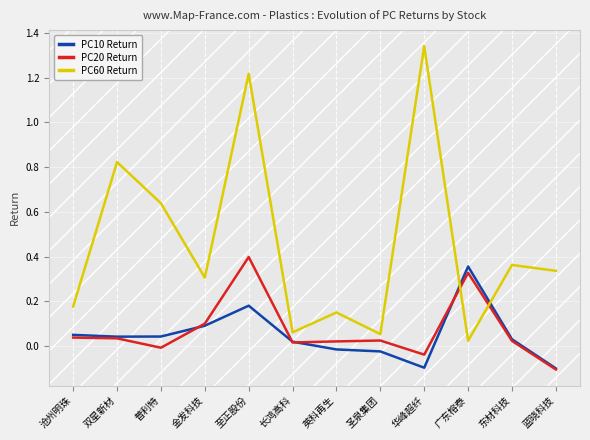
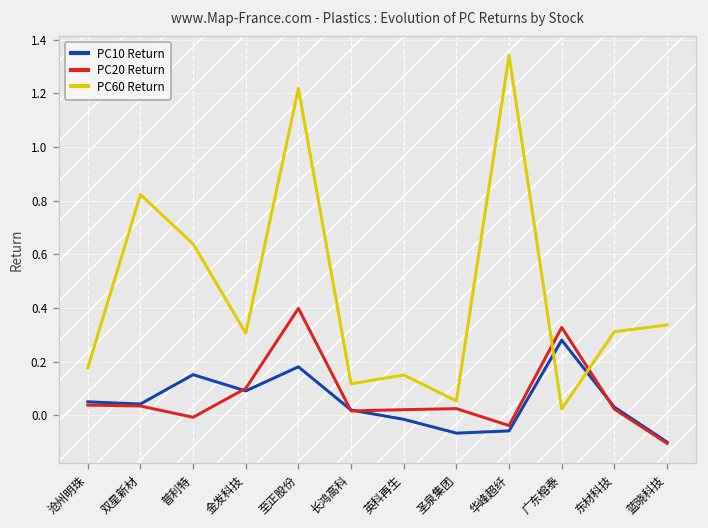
PC10 Return, 普利特: 0.04 -> 0.15
PC60 Return, 长鸿高科: 0.06 -> 0.12
PC10 Return, 圣泉集团: -0.02 -> -0.07
PC10 Return, 华峰超纤: -0.10 -> -0.06
PC10 Return, 广东榕泰: 0.36 -> 0.28
PC60 Return, 东材科技: 0.36 -> 0.31
